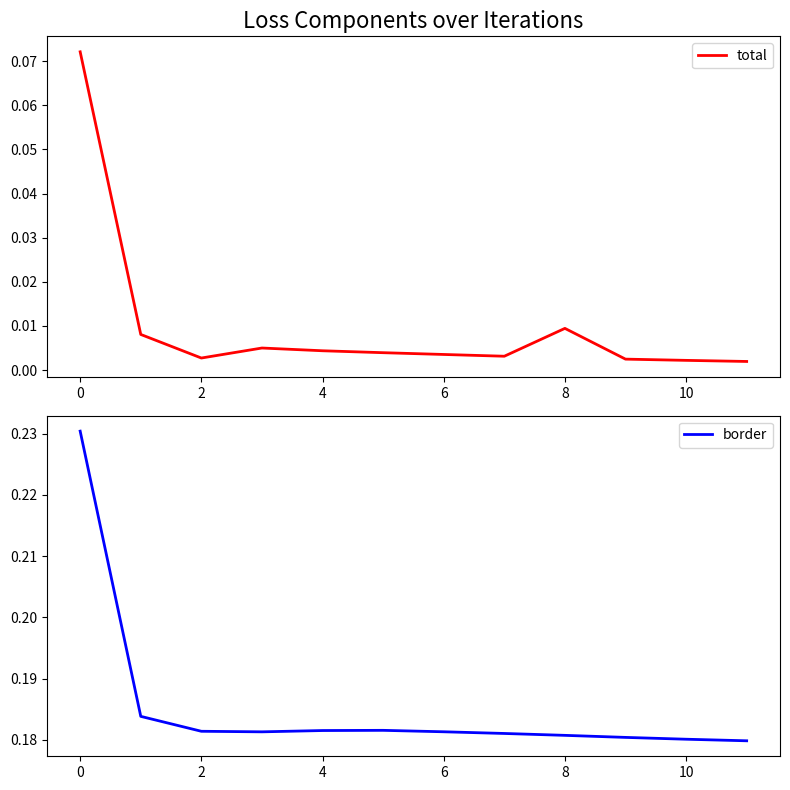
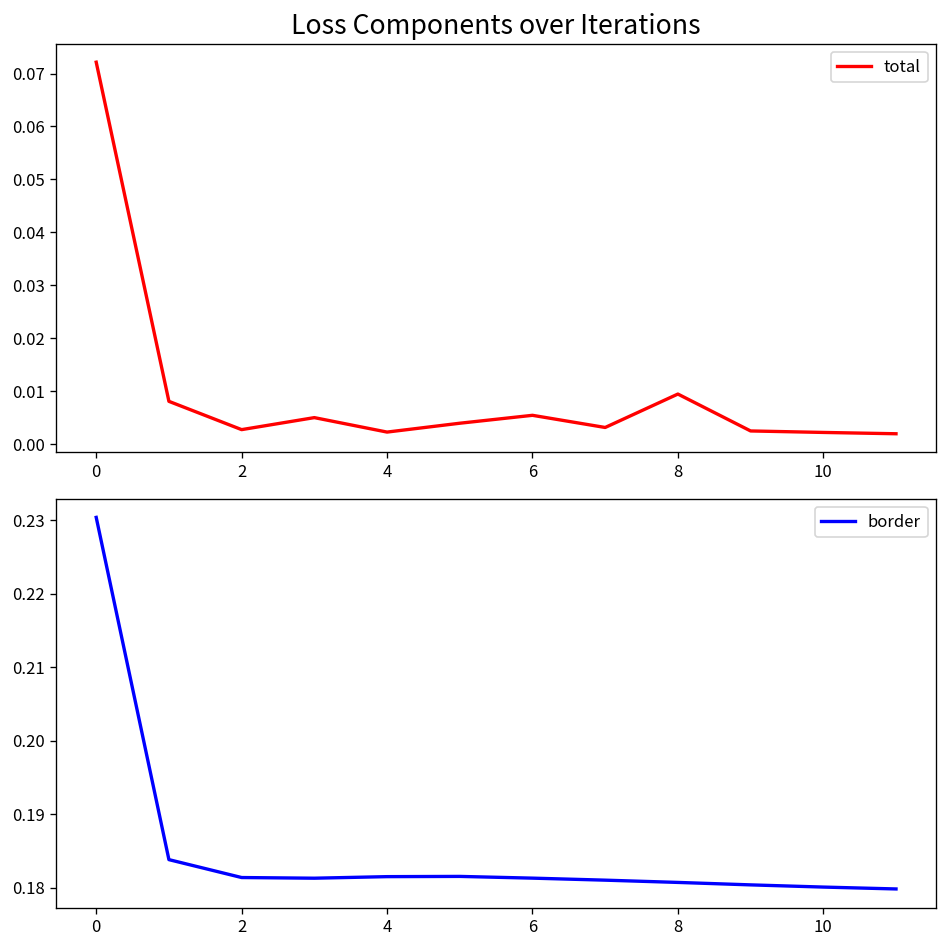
Loss Components over Iterations, 4: 0.004 -> 0.002
Loss Components over Iterations, 6: 0.004 -> 0.005
